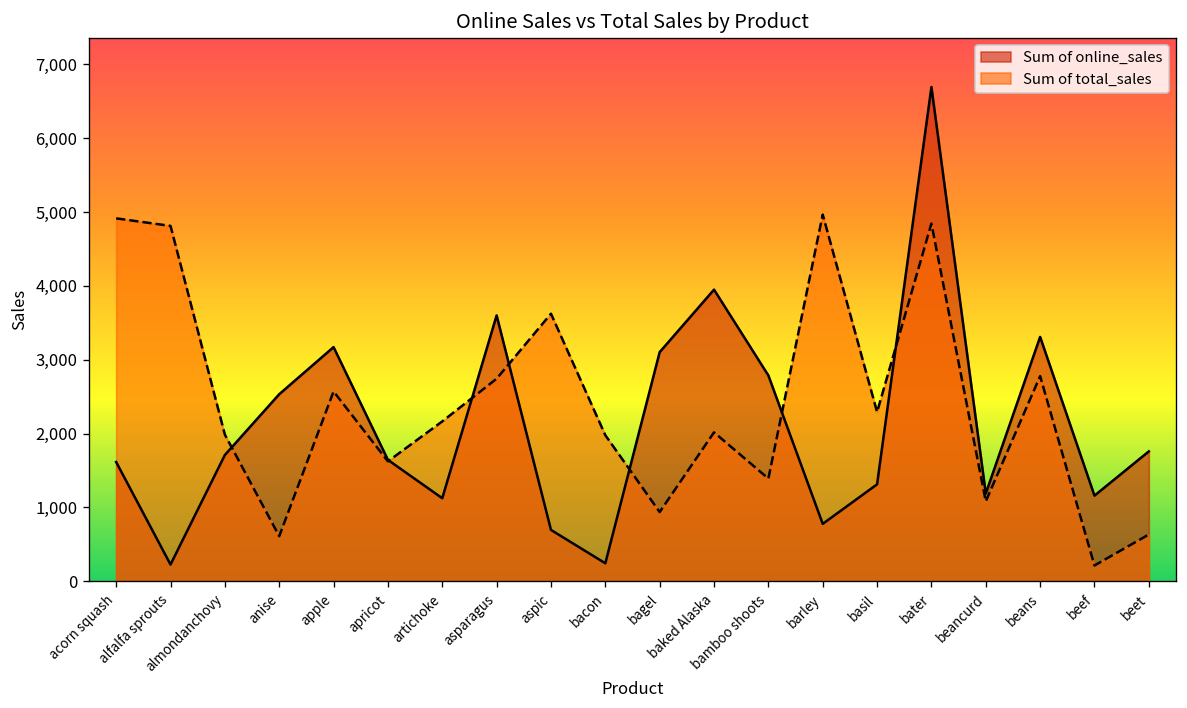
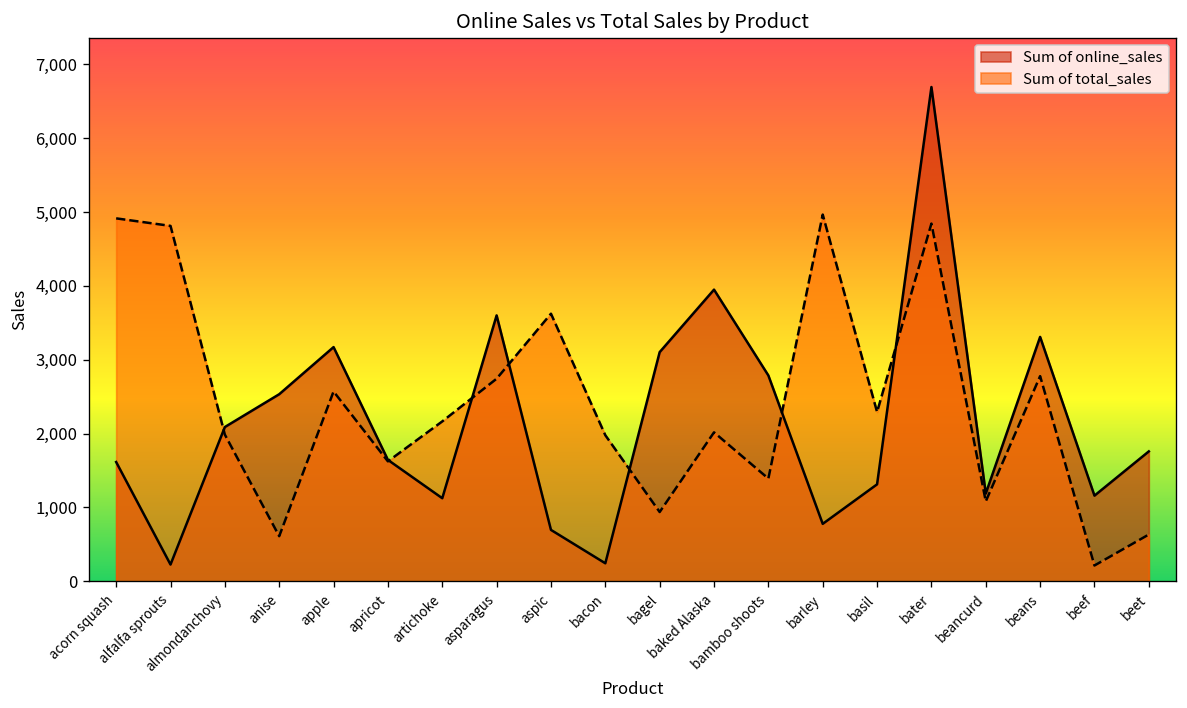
Sum of online_sales, almondanchovy: 1,700 -> 2,100
